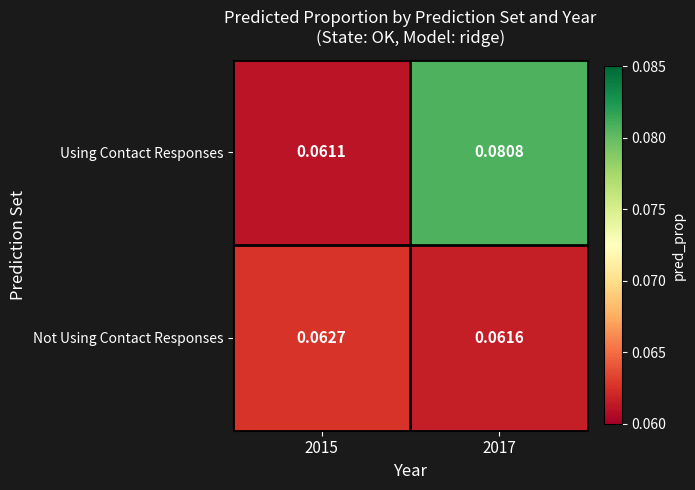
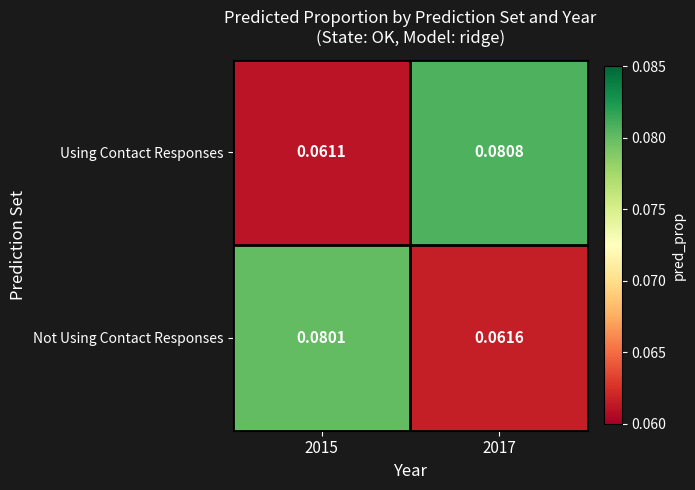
Not Using Contact Responses, 2015: 0.0627 -> 0.0801
